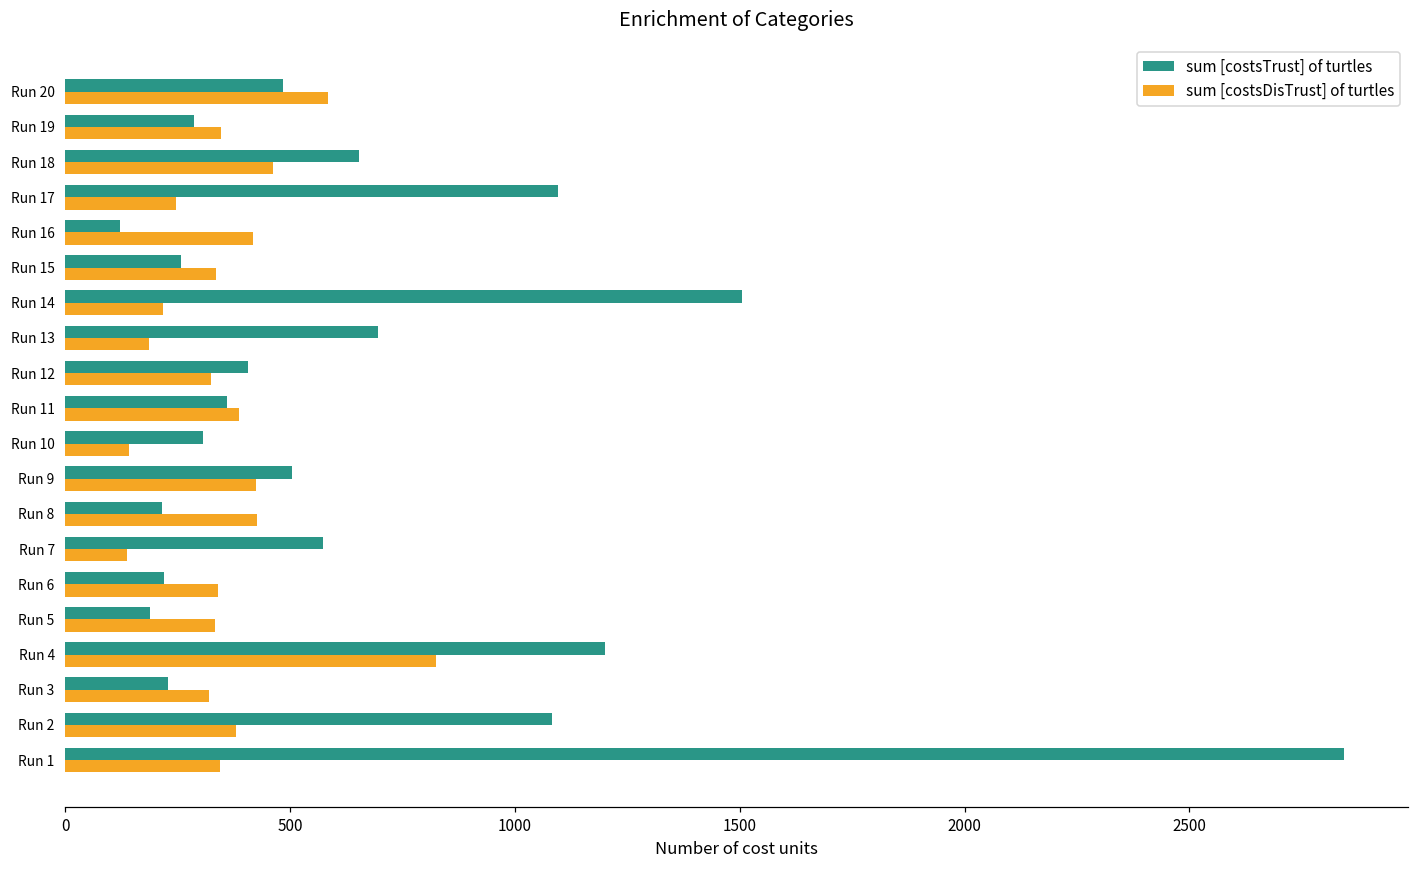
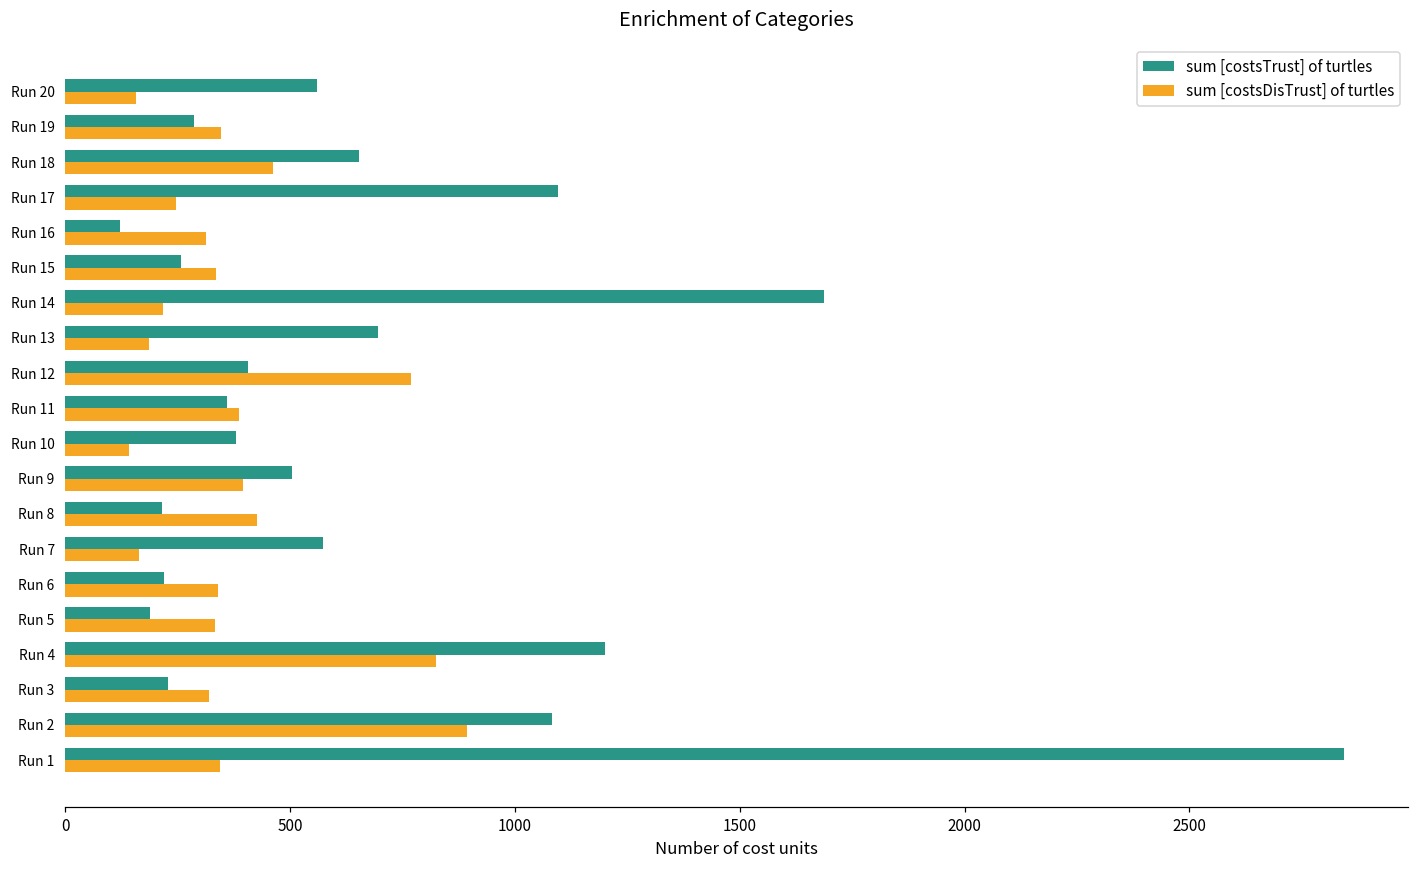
sum [costsTrust] of turtles, Run 20: 490 -> 560
sum [costsDisTrust] of turtles, Run 20: 580 -> 160
sum [costsDisTrust] of turtles, Run 16: 420 -> 310
sum [costsTrust] of turtles, Run 14: 1500 -> 1690
sum [costsDisTrust] of turtles, Run 12: 320 -> 770
sum [costsTrust] of turtles, Run 10: 310 -> 380
sum [costsDisTrust] of turtles, Run 9: 430 -> 400
sum [costsDisTrust] of turtles, Run 7: 140 -> 160
sum [costsDisTrust] of turtles, Run 2: 380 -> 890
